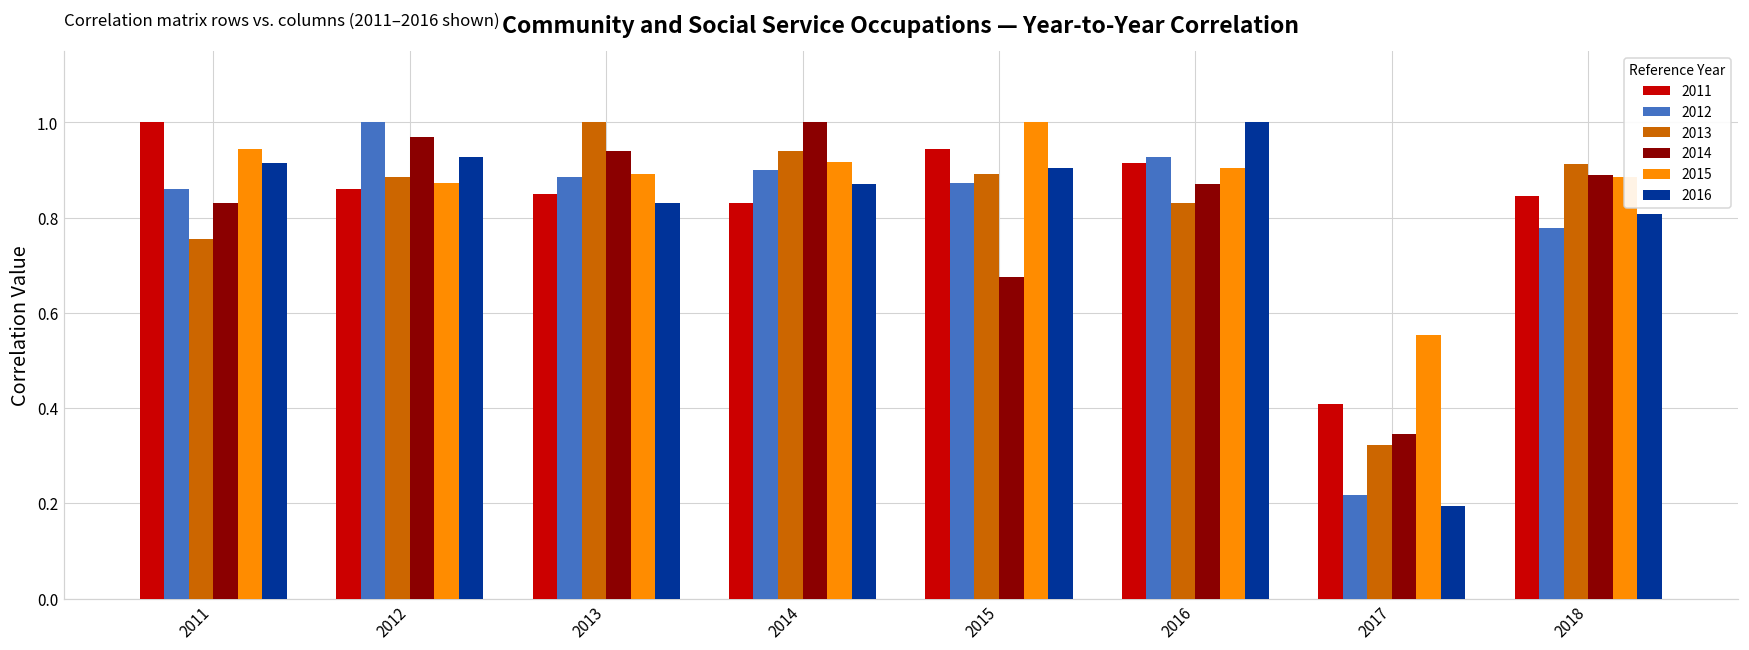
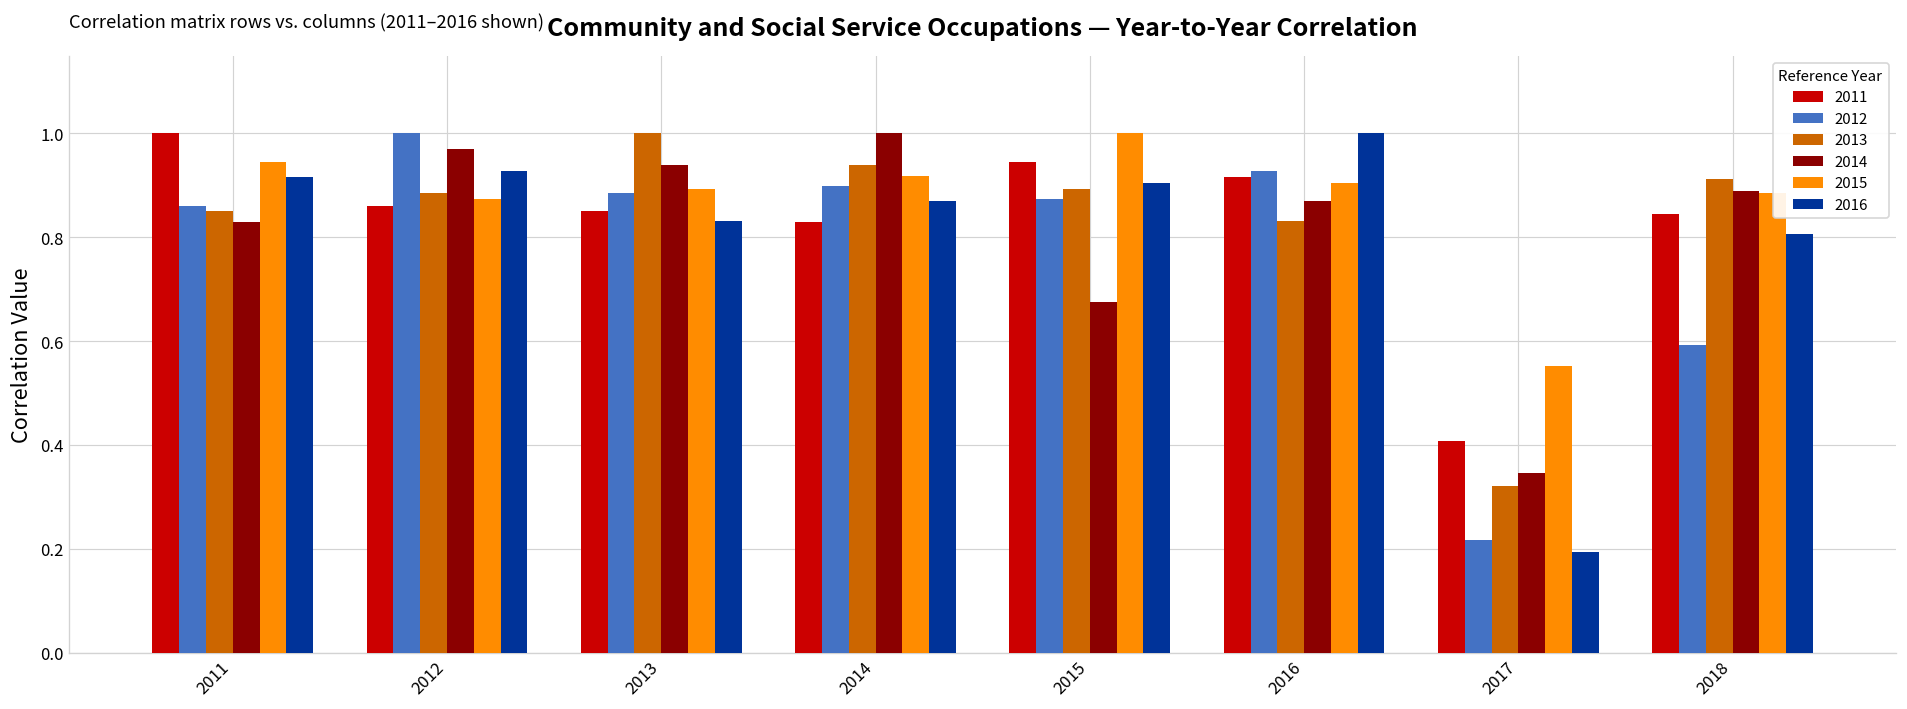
2013, 2011: 0.76 -> 0.85
2012, 2018: 0.78 -> 0.59
